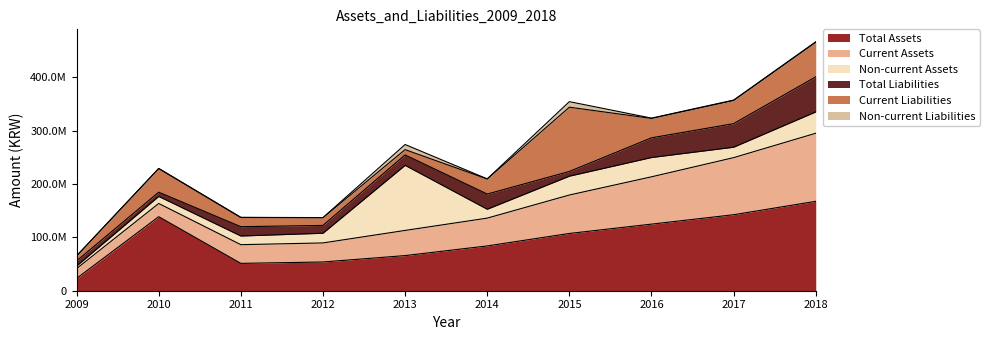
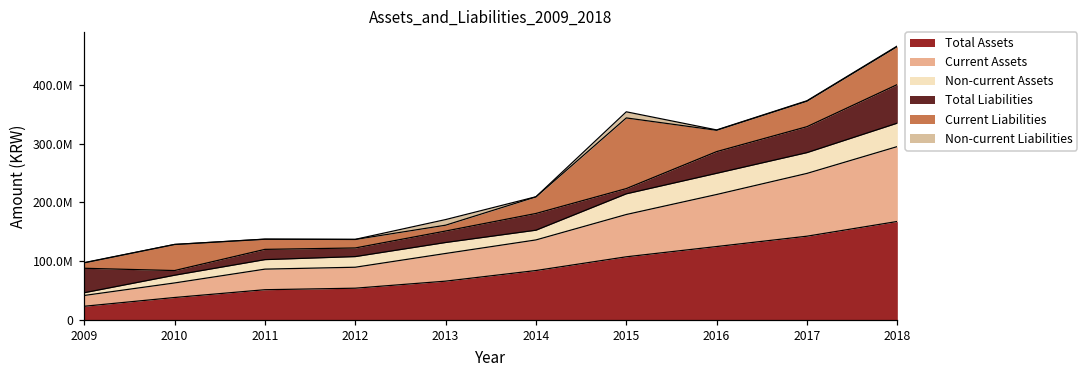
Total Liabilities, 2009: 10000000 -> 40000000
Total Assets, 2010: 140000000 -> 40000000
Non-current Assets, 2013: 120000000 -> 20000000
Non-current Assets, 2017: 20000000 -> 40000000
